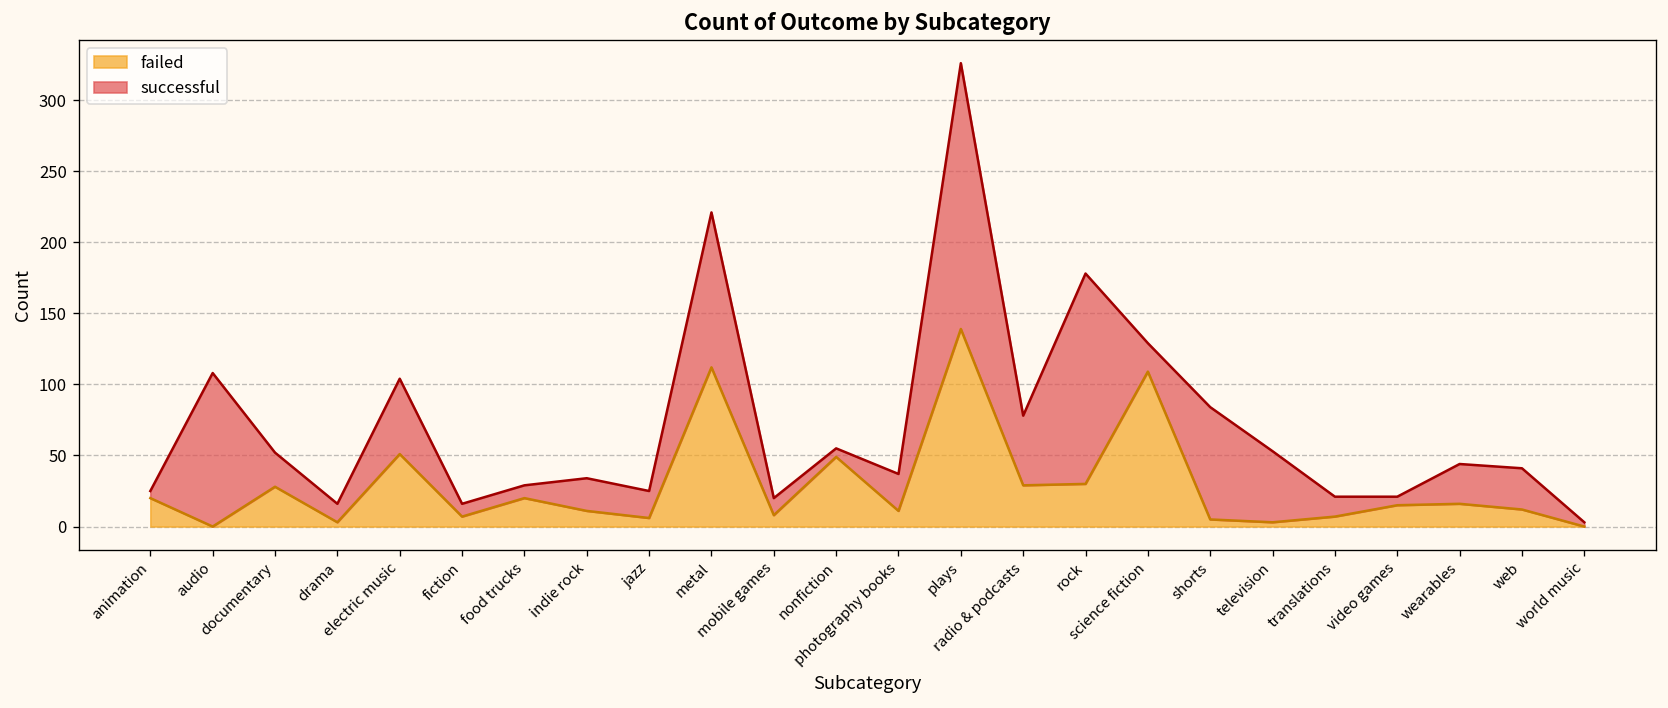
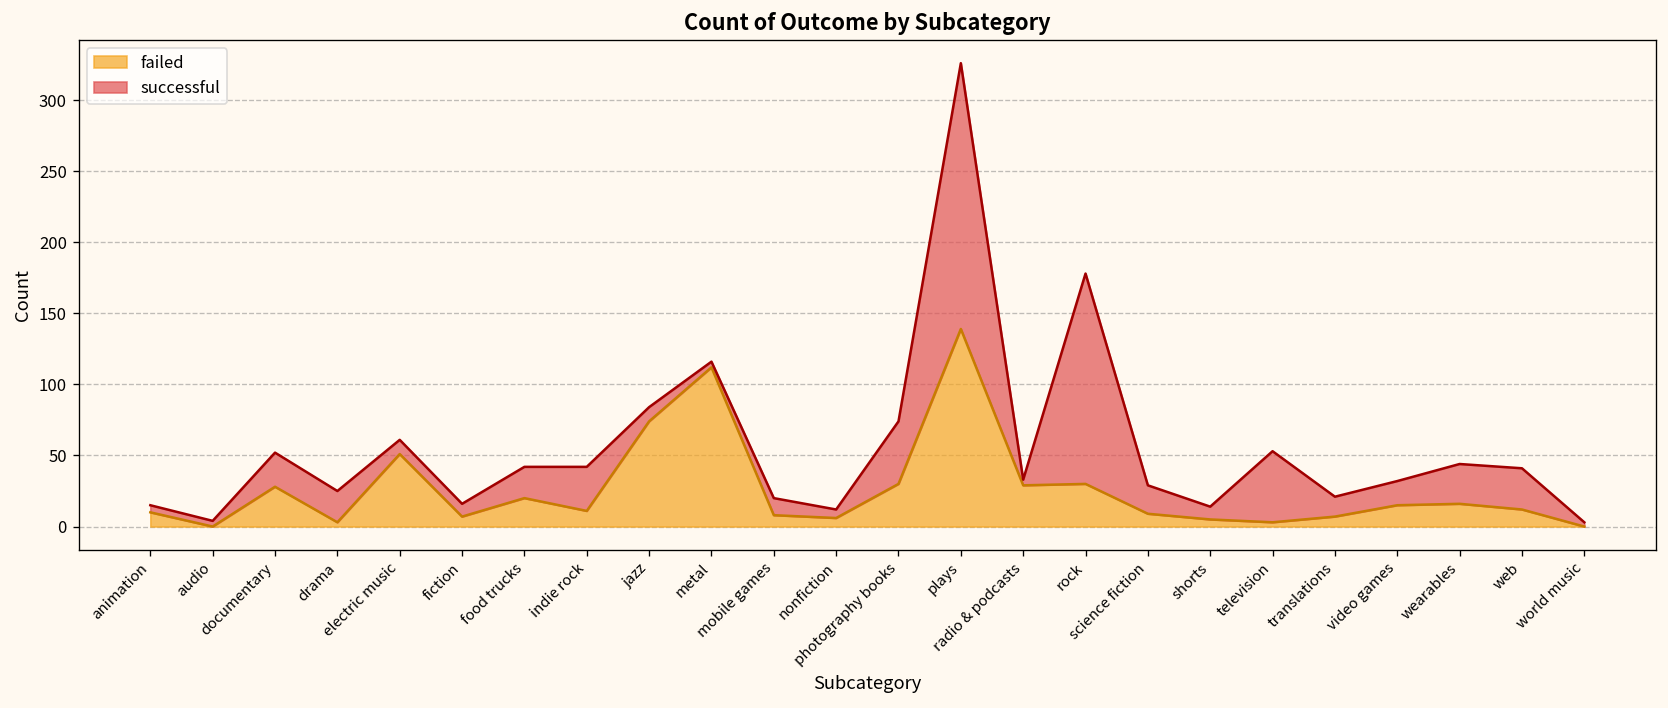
failed, animation: 20 -> 10
successful, audio: 108 -> 4
successful, drama: 13 -> 22
successful, electric music: 53 -> 10
successful, food trucks: 9 -> 22
successful, indie rock: 23 -> 31
failed, jazz: 6 -> 74
successful, jazz: 19 -> 10
successful, metal: 109 -> 4
failed, nonfiction: 49 -> 6
failed, photography books: 11 -> 30
successful, photography books: 26 -> 44
successful, radio & podcasts: 49 -> 4
failed, science fiction: 109 -> 9
successful, shorts: 79 -> 9
successful, video games: 6 -> 17
